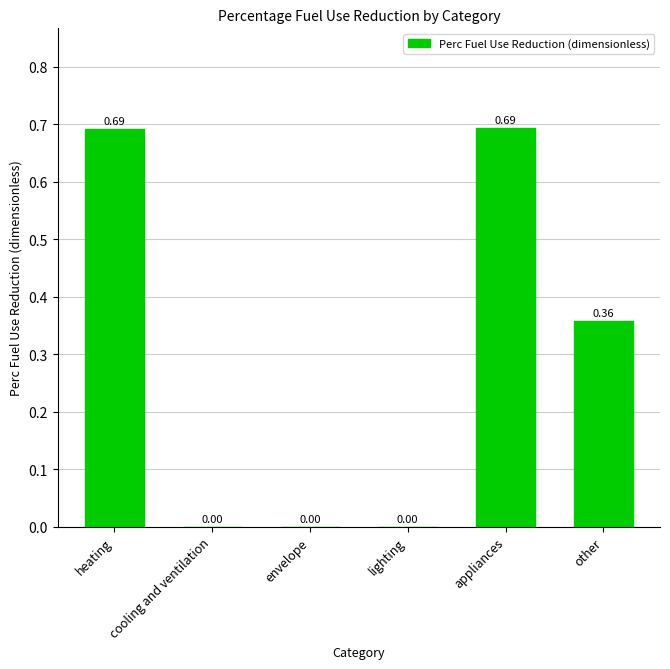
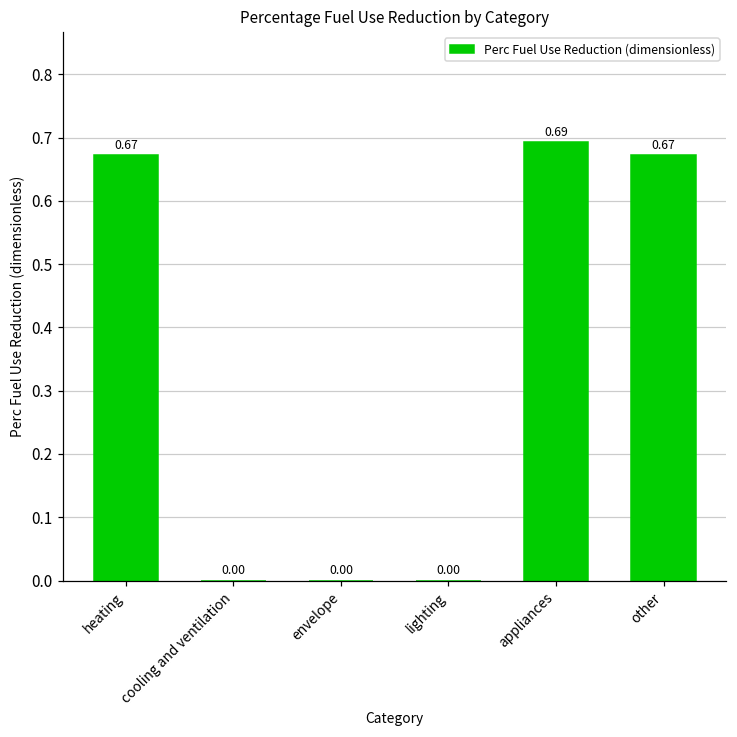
heating: 0.69 -> 0.67
other: 0.36 -> 0.67
